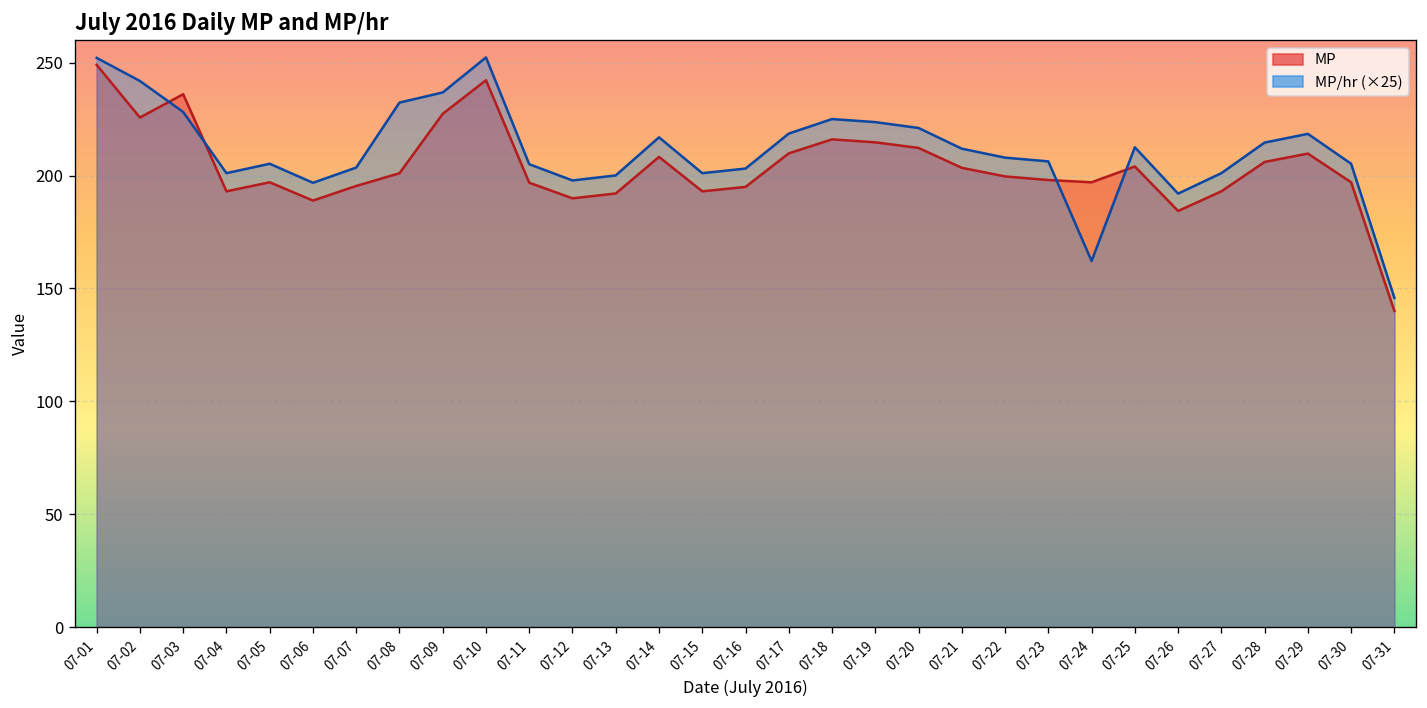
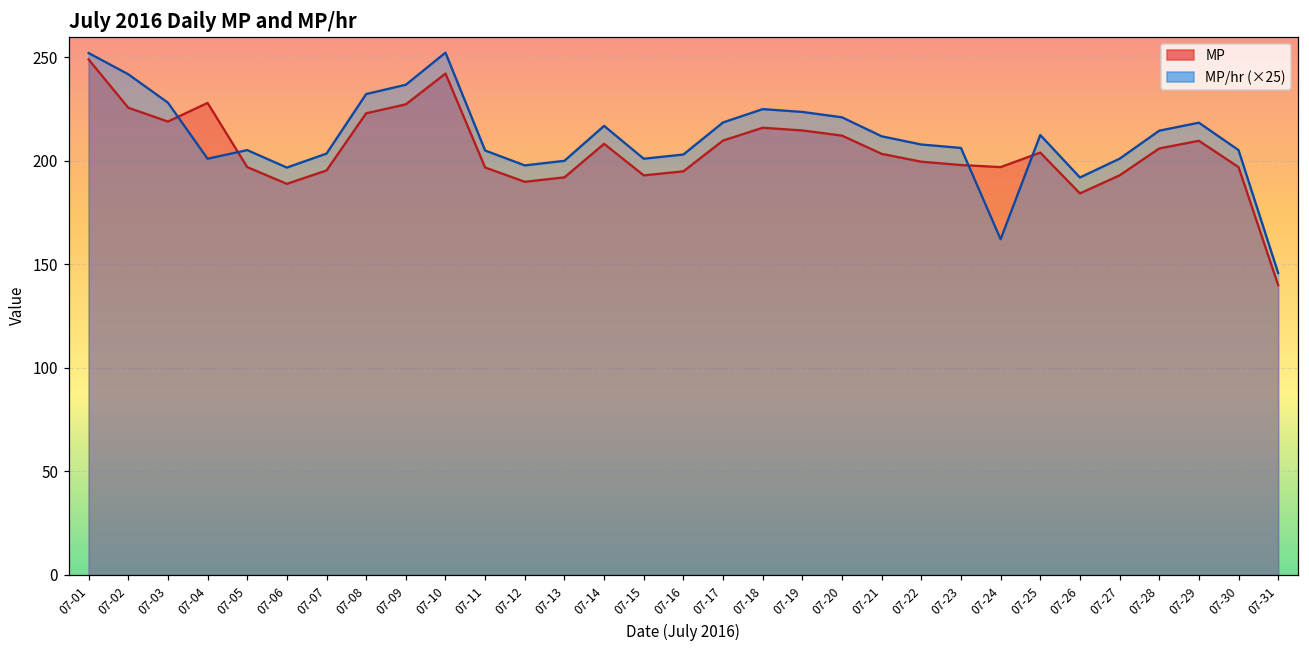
MP, 07-03: 236 -> 219
MP, 07-04: 193 -> 228
MP, 07-08: 201 -> 223
